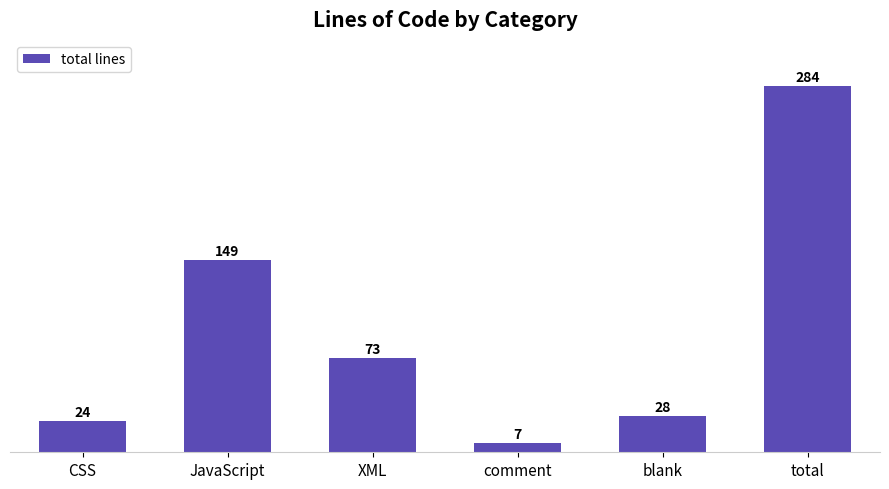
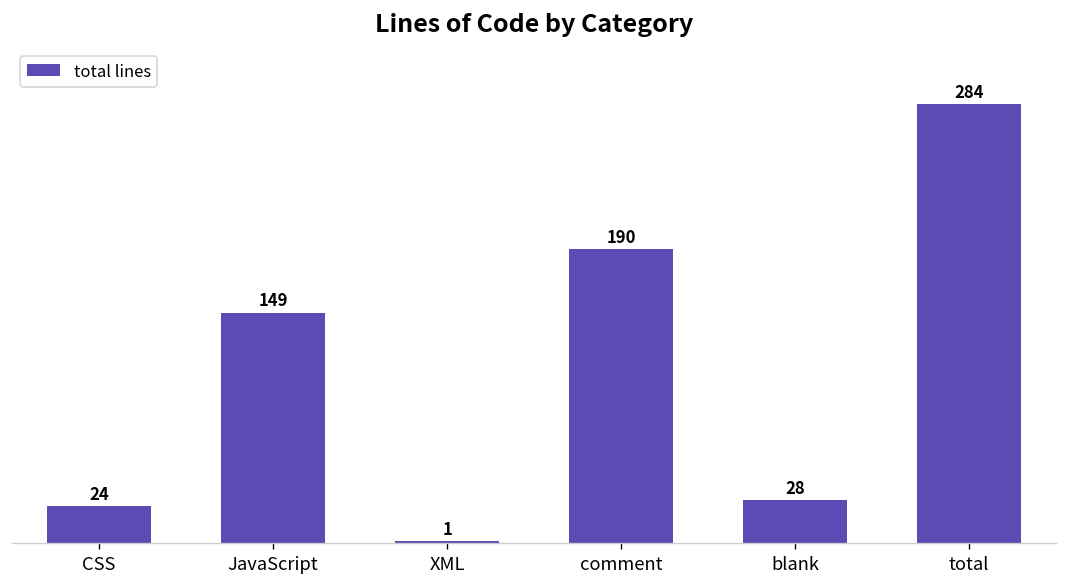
XML: 73 -> 1
comment: 7 -> 190
